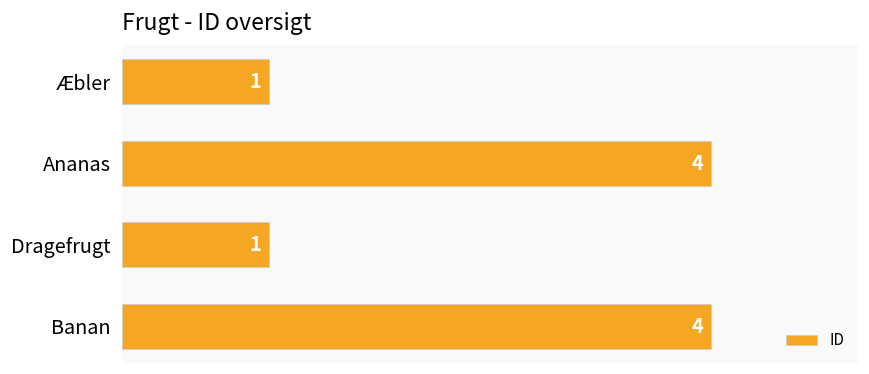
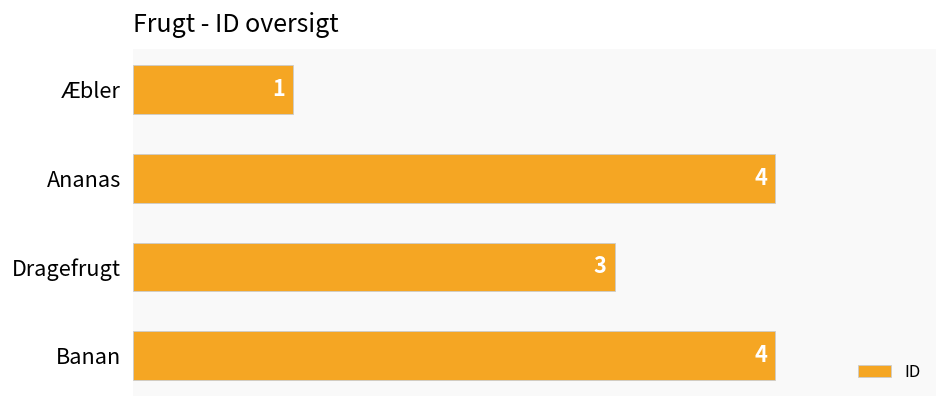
Dragefrugt: 1 -> 3
